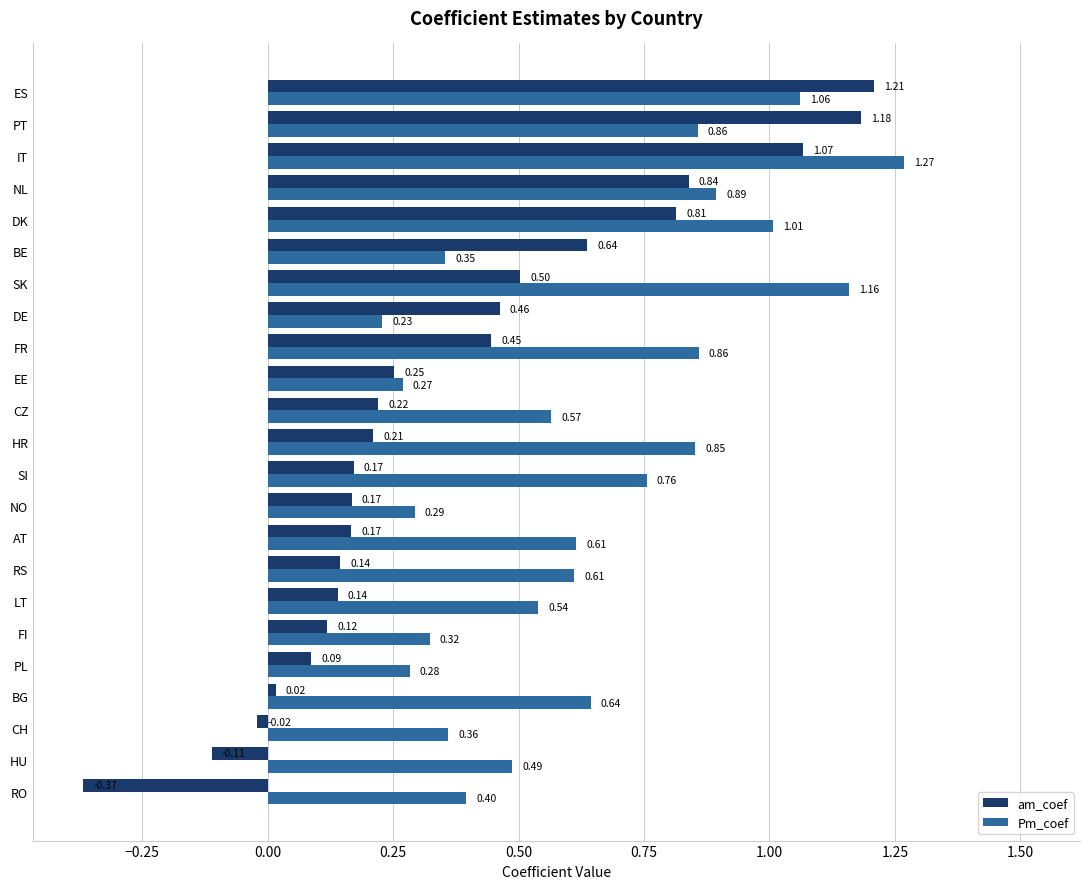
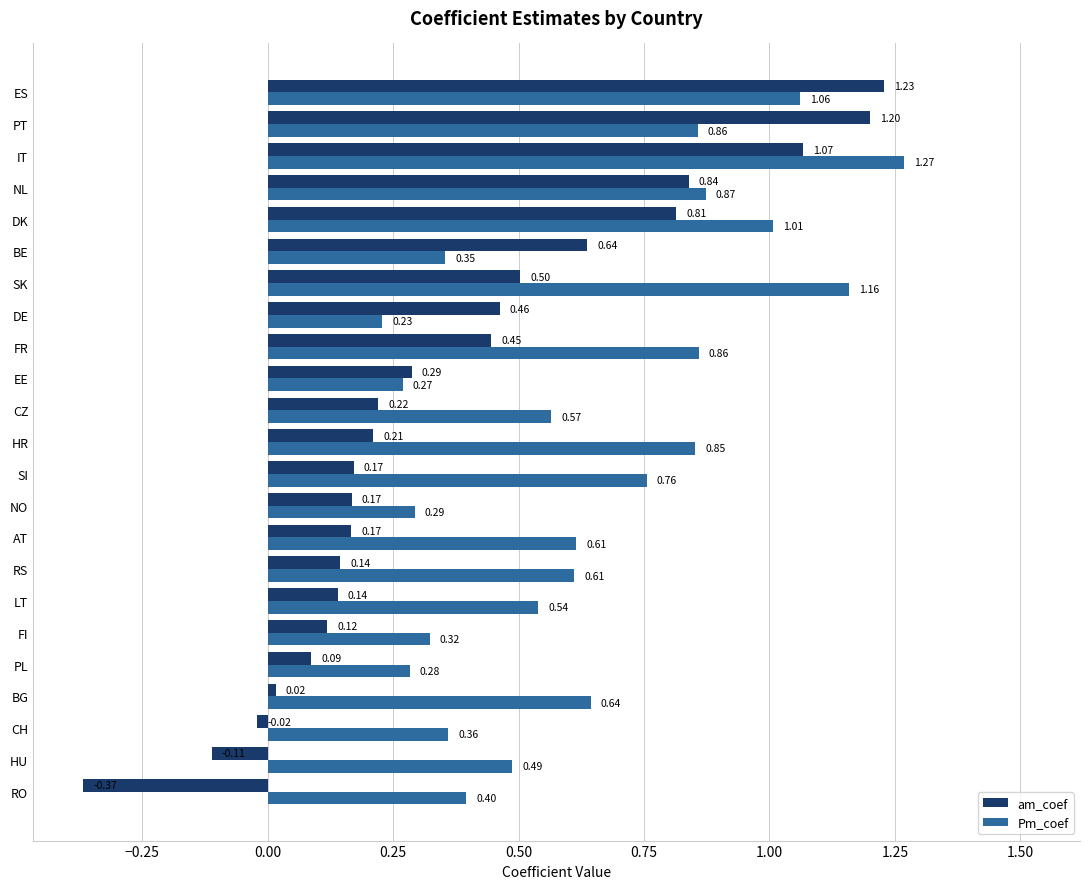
am_coef, ES: 1.21 -> 1.23
am_coef, PT: 1.18 -> 1.20
Pm_coef, NL: 0.89 -> 0.87
am_coef, EE: 0.25 -> 0.29
